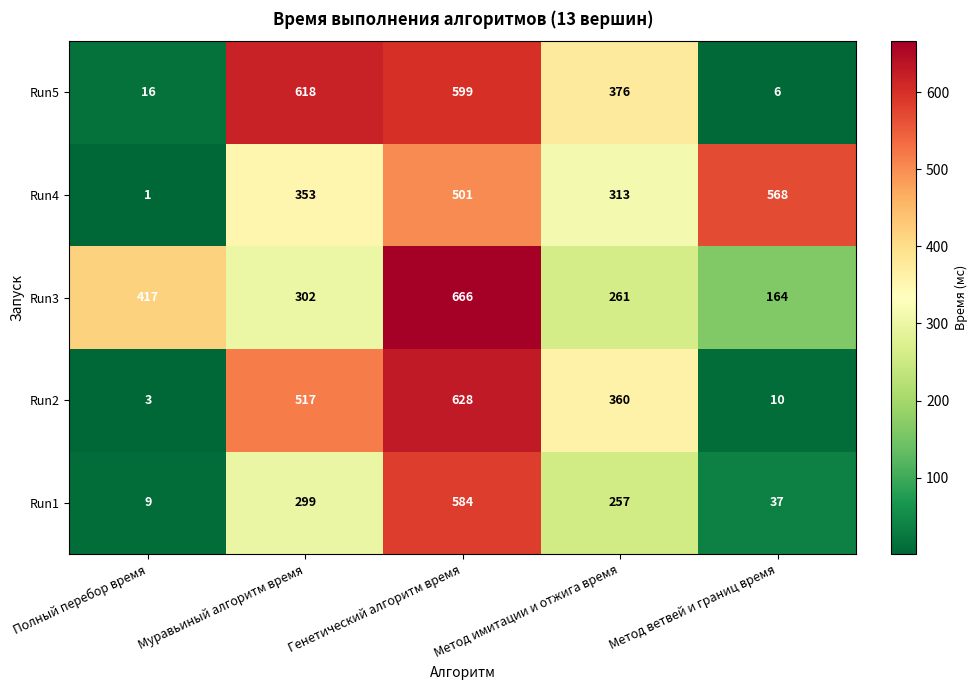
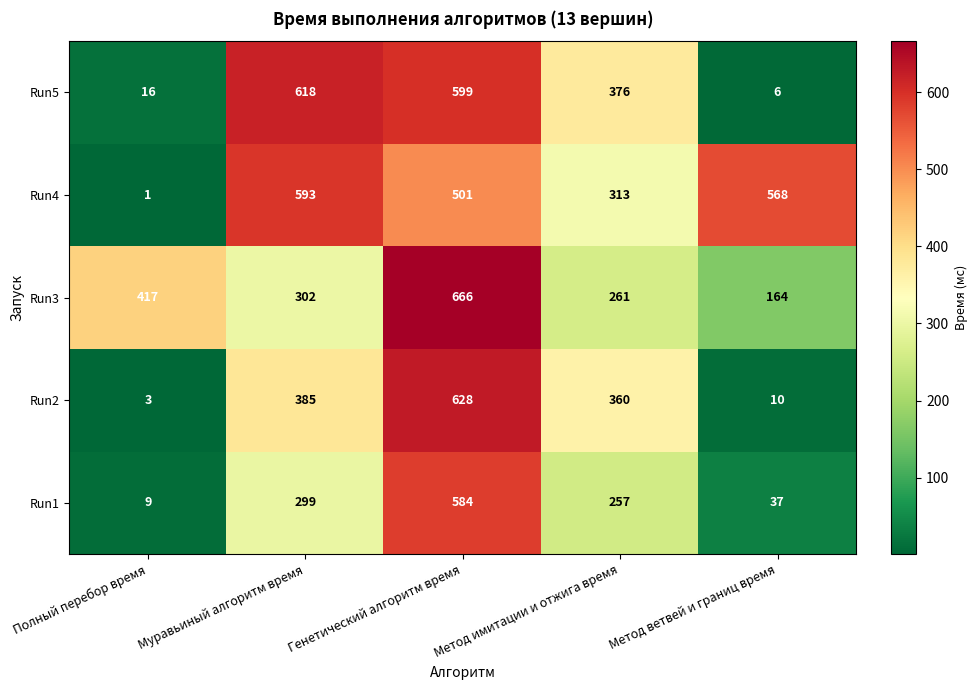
Run4, Муравьиный алгоритм время: 353 -> 593
Run2, Муравьиный алгоритм время: 517 -> 385
